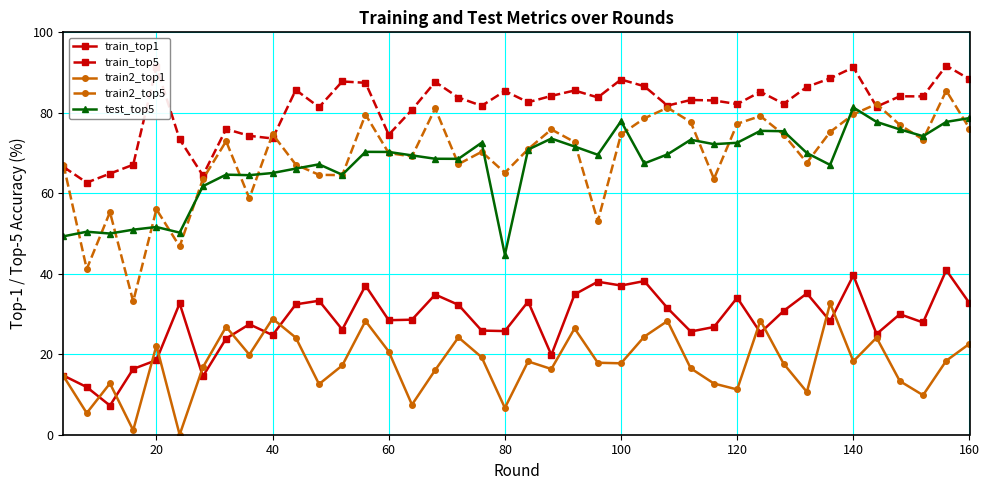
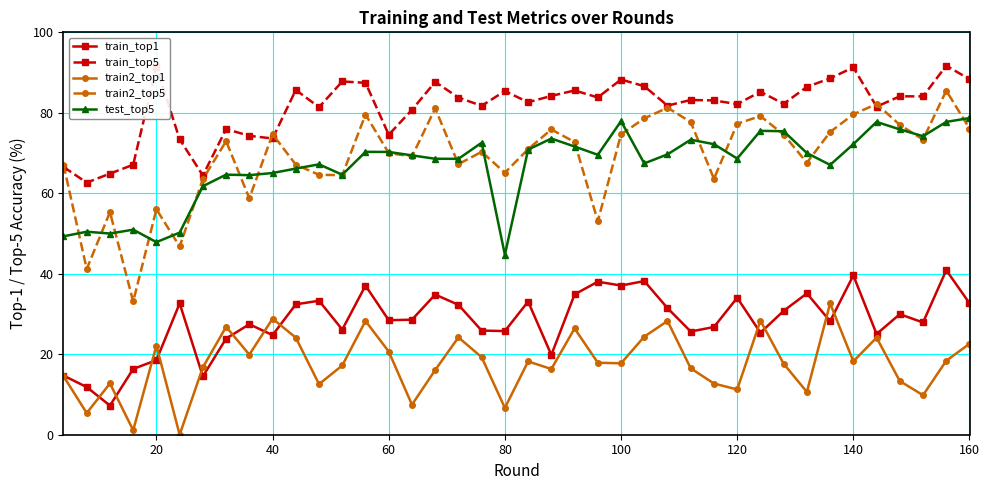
test_top5, 20: 52 -> 48
test_top5, 120: 73 -> 69
test_top5, 140: 81 -> 72
